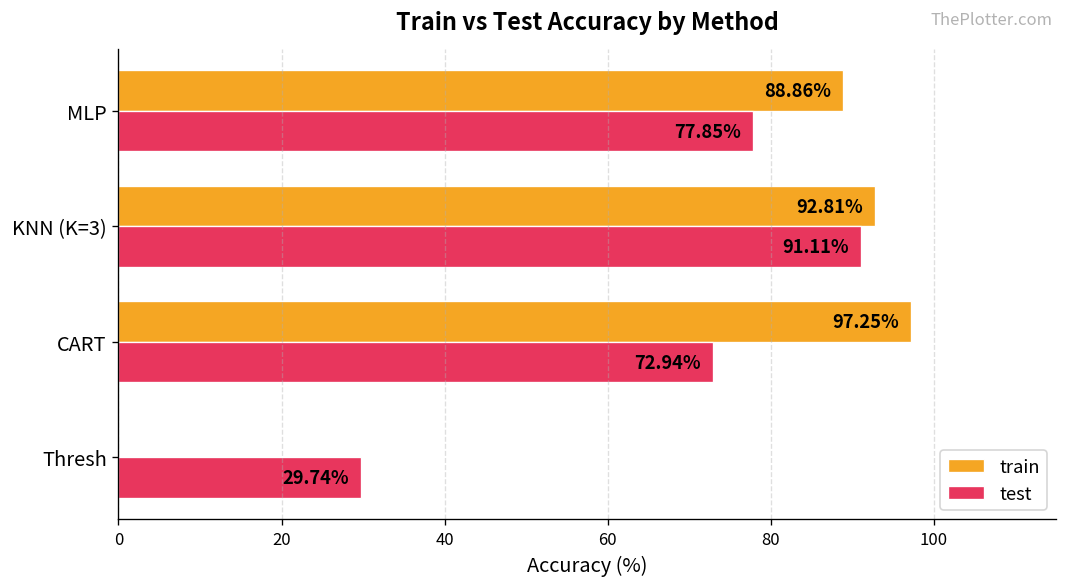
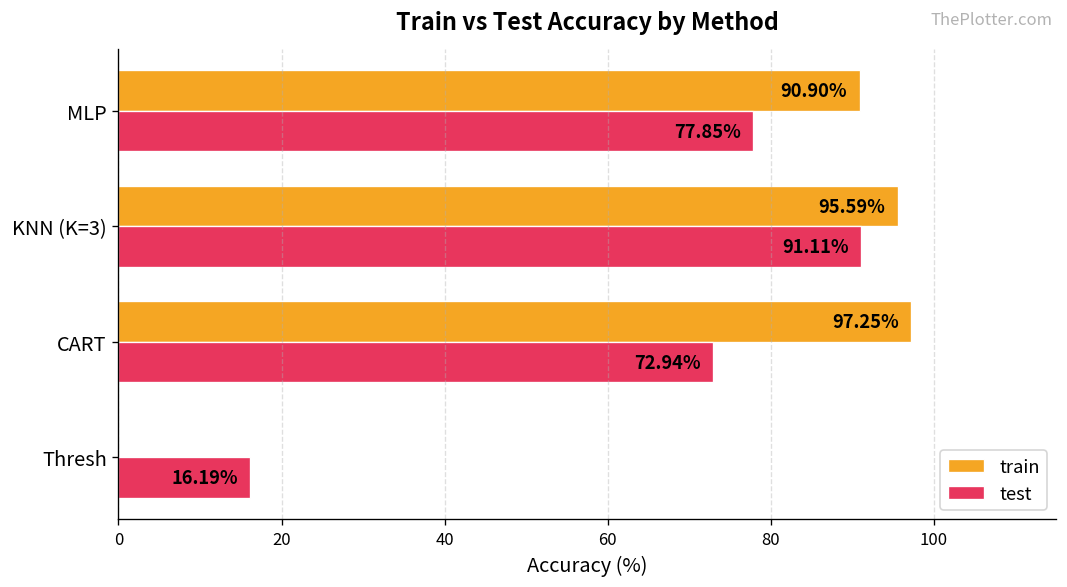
train, MLP: 88.86% -> 90.90%
train, KNN (K=3): 92.81% -> 95.59%
test, Thresh: 29.74% -> 16.19%
